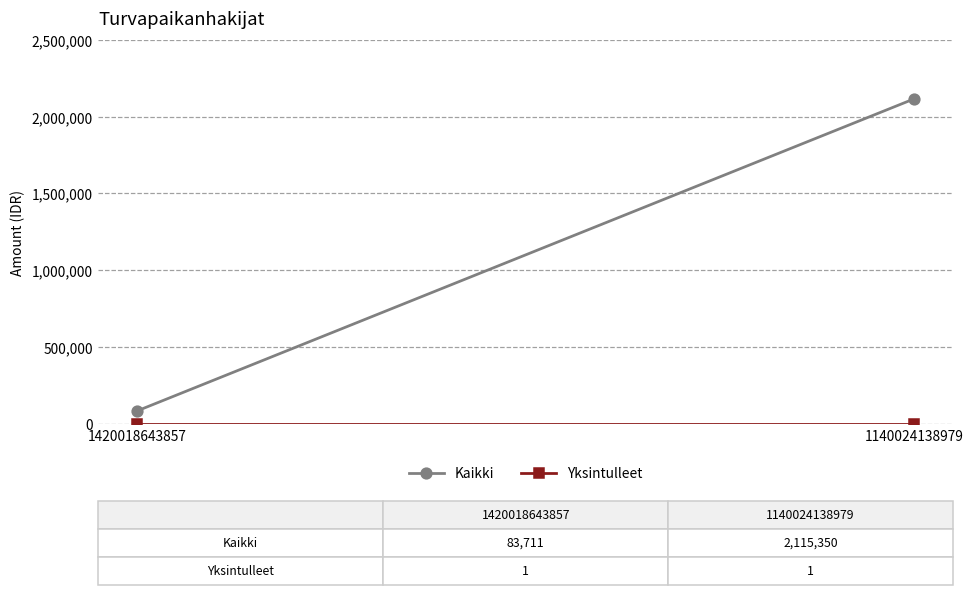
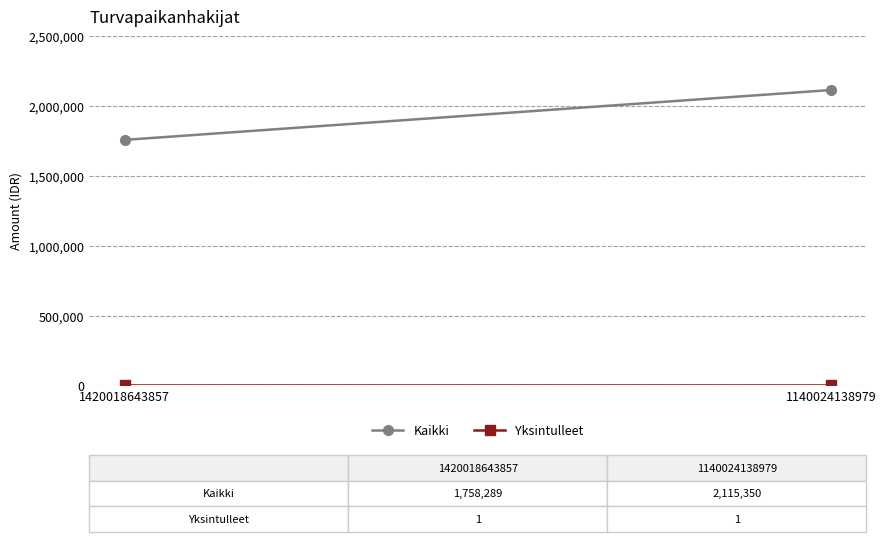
Kaikki, 1420018643857: 83,711 -> 1,758,289
